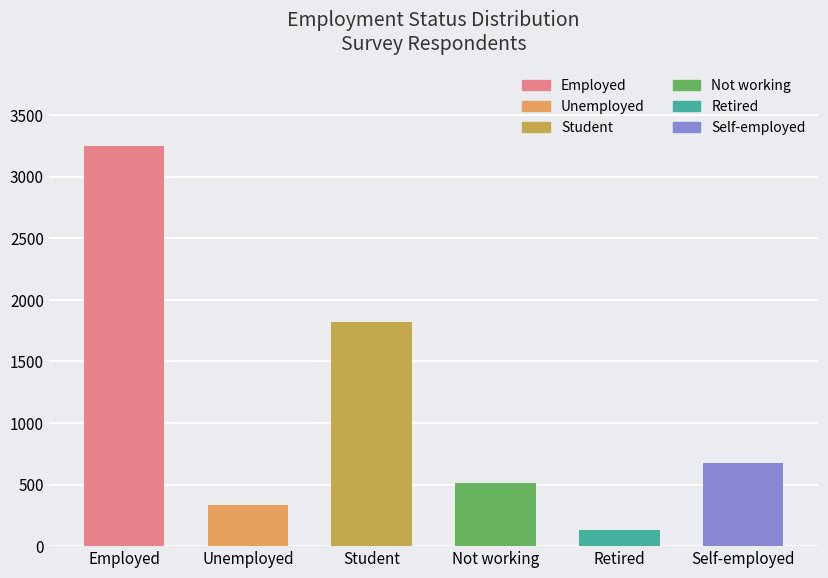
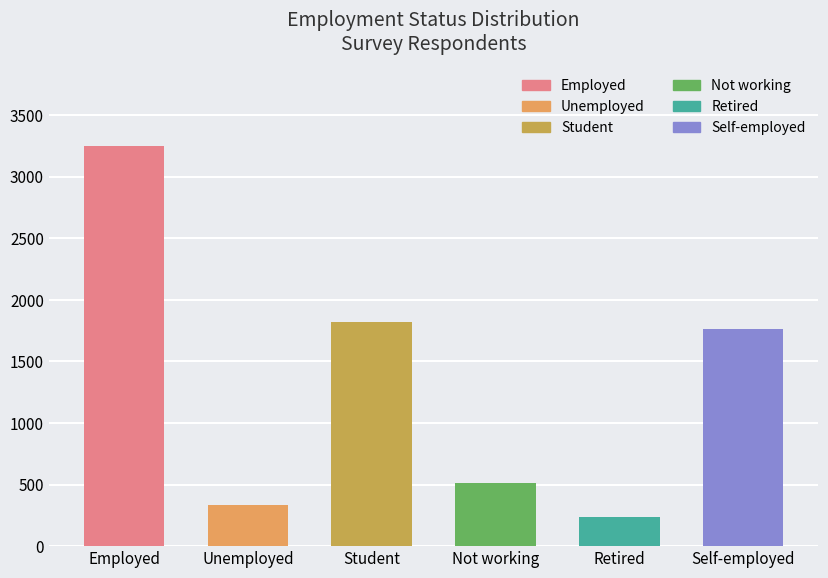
Retired: 130 -> 230
Self-employed: 680 -> 1770
